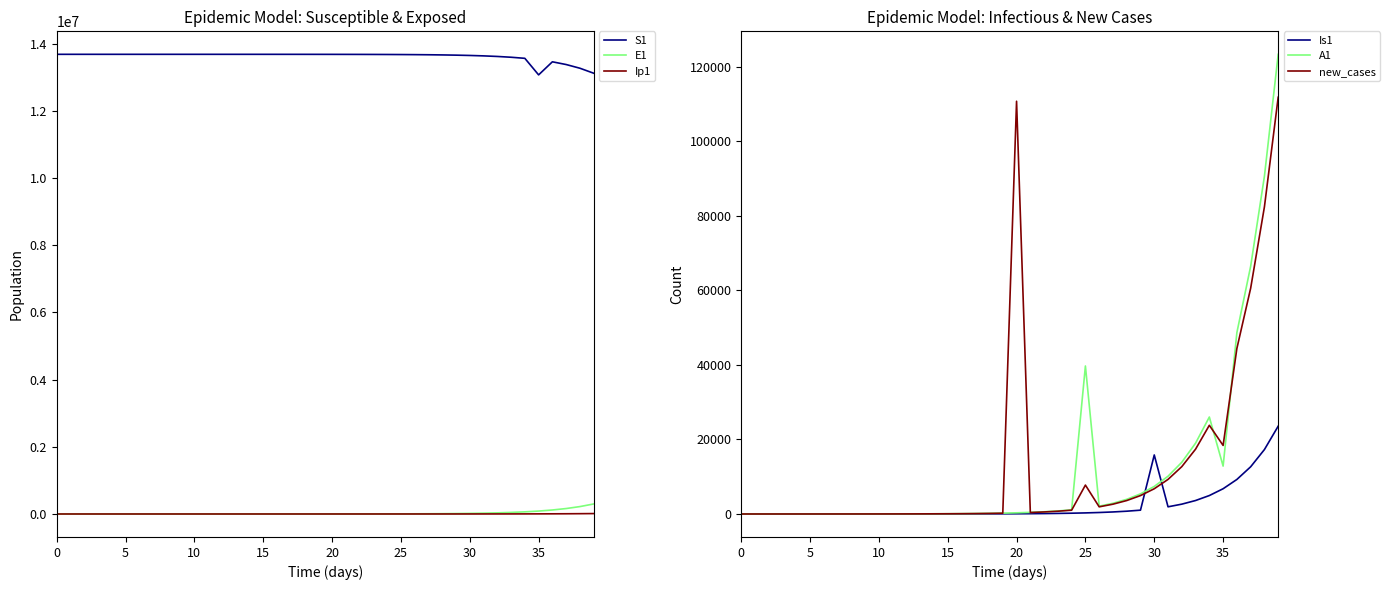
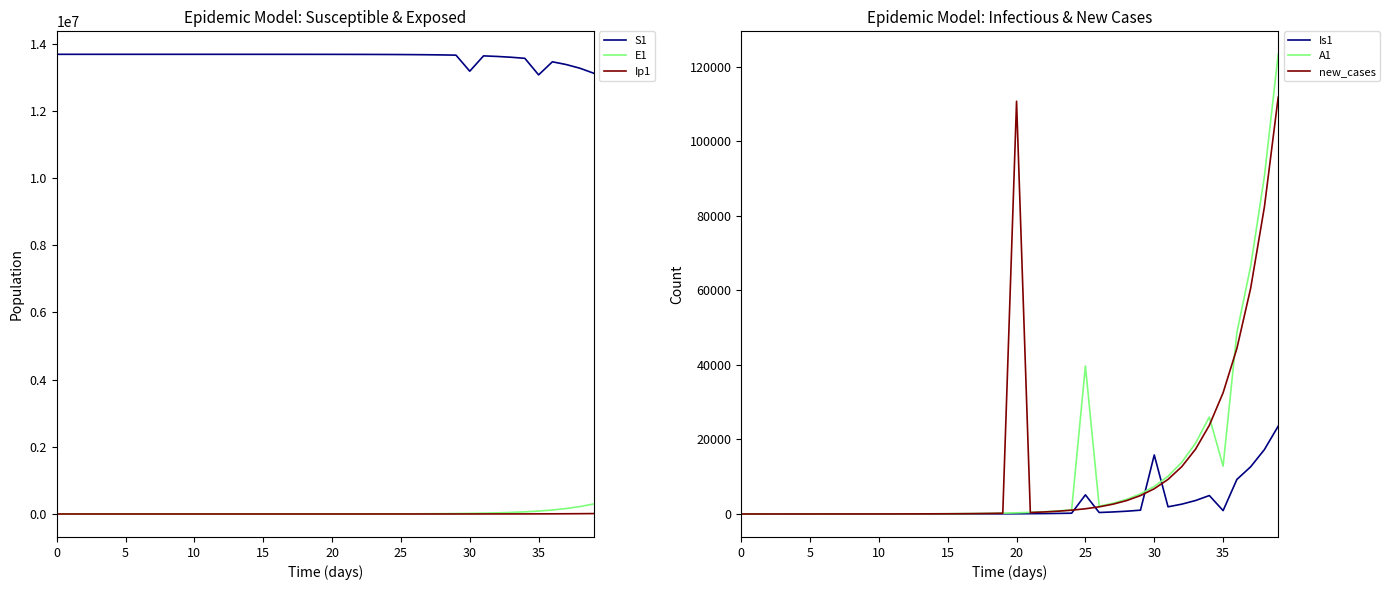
Epidemic Model: Susceptible & Exposed, S1, 30: 13600000 -> 13200000
Epidemic Model: Infectious & New Cases, Is1, 25: 0 -> 5000
Epidemic Model: Infectious & New Cases, new_cases, 25: 8000 -> 1000
Epidemic Model: Infectious & New Cases, Is1, 35: 7000 -> 1000
Epidemic Model: Infectious & New Cases, new_cases, 35: 18000 -> 33000
